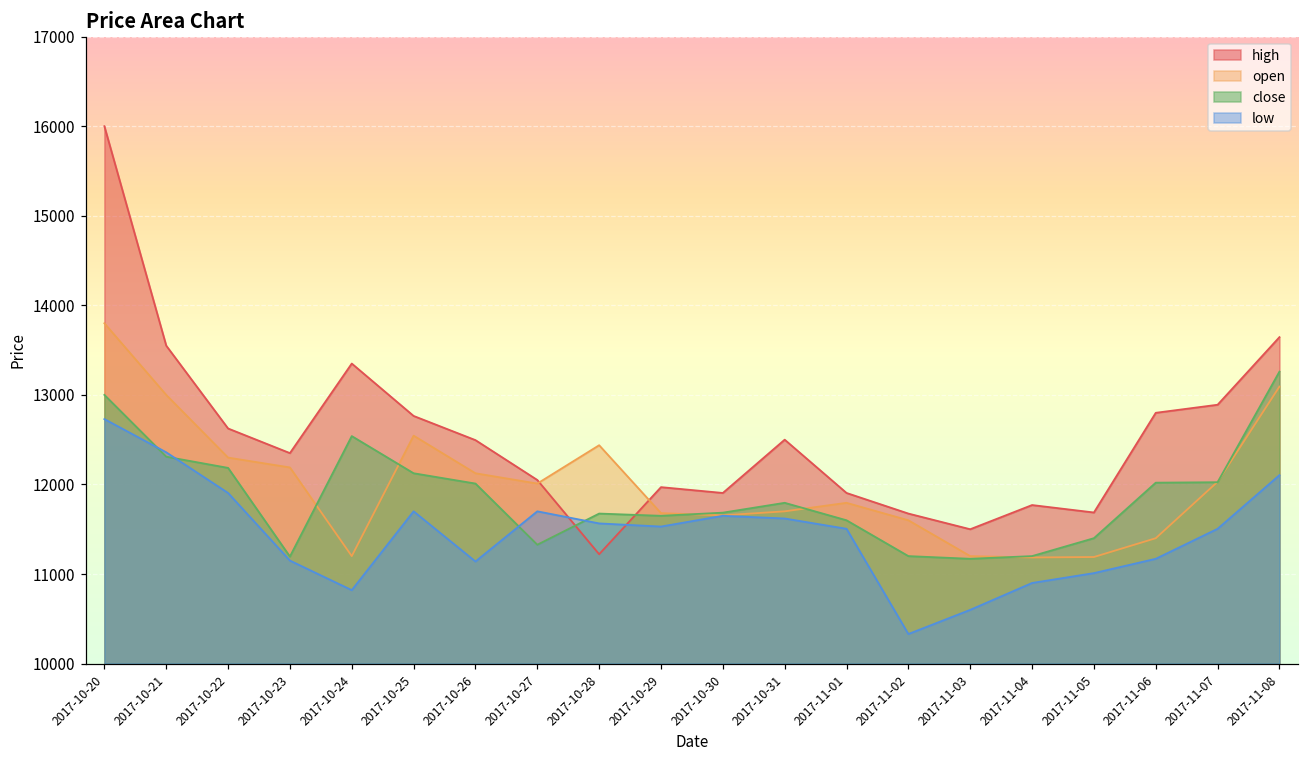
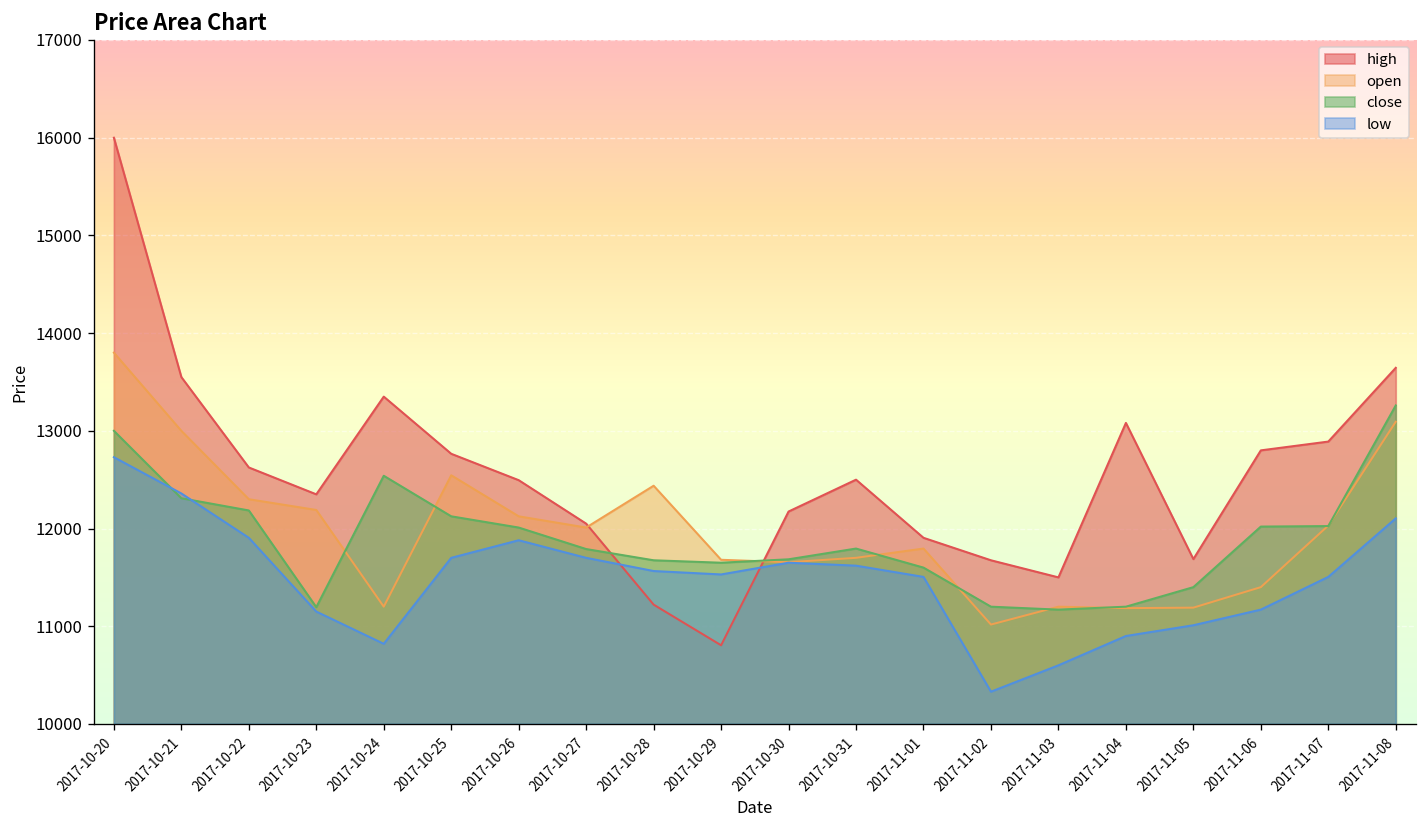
low, 2017-10-26: 11100 -> 11900
close, 2017-10-27: 11300 -> 11800
high, 2017-10-29: 12000 -> 10800
high, 2017-10-30: 11900 -> 12200
open, 2017-11-02: 11600 -> 11000
high, 2017-11-04: 11800 -> 13100
